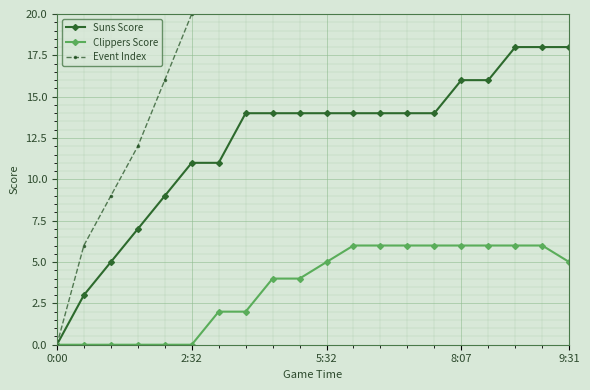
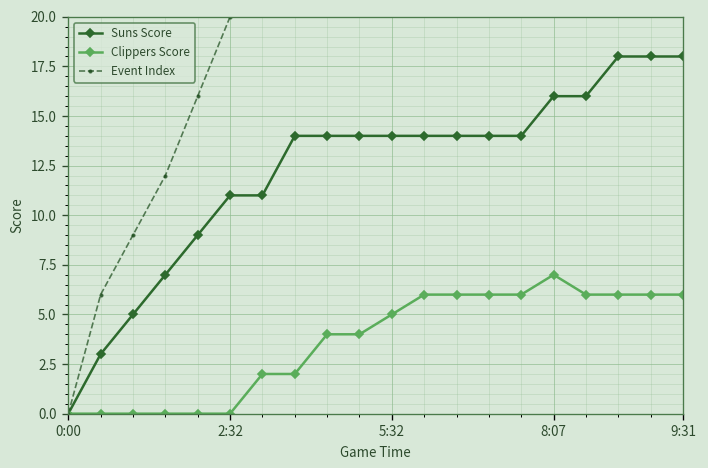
Clippers Score, 8:07: 6 -> 7
Clippers Score, 9:31: 5 -> 6
